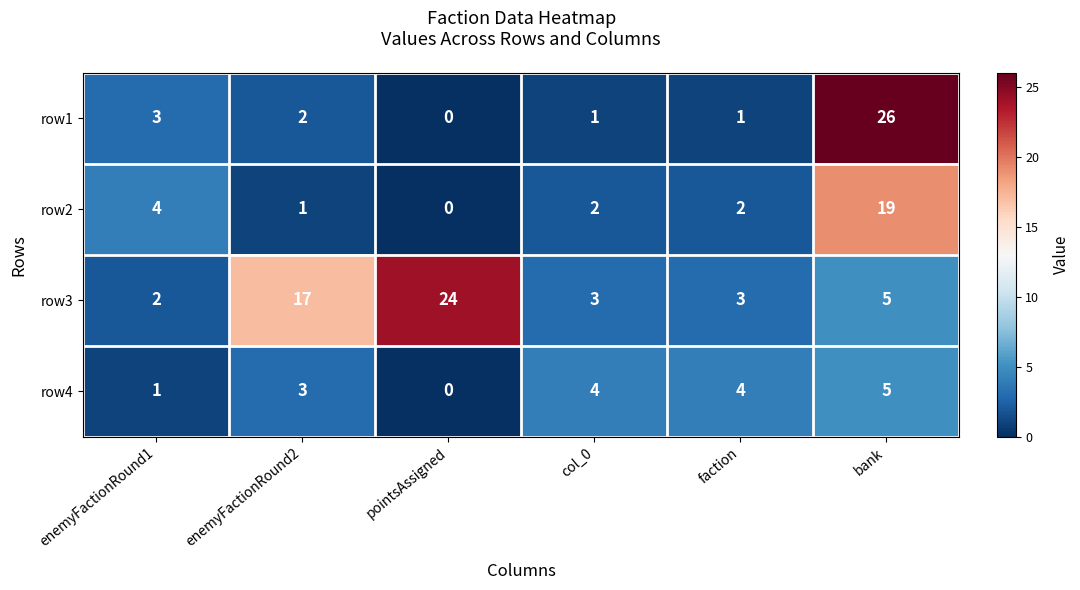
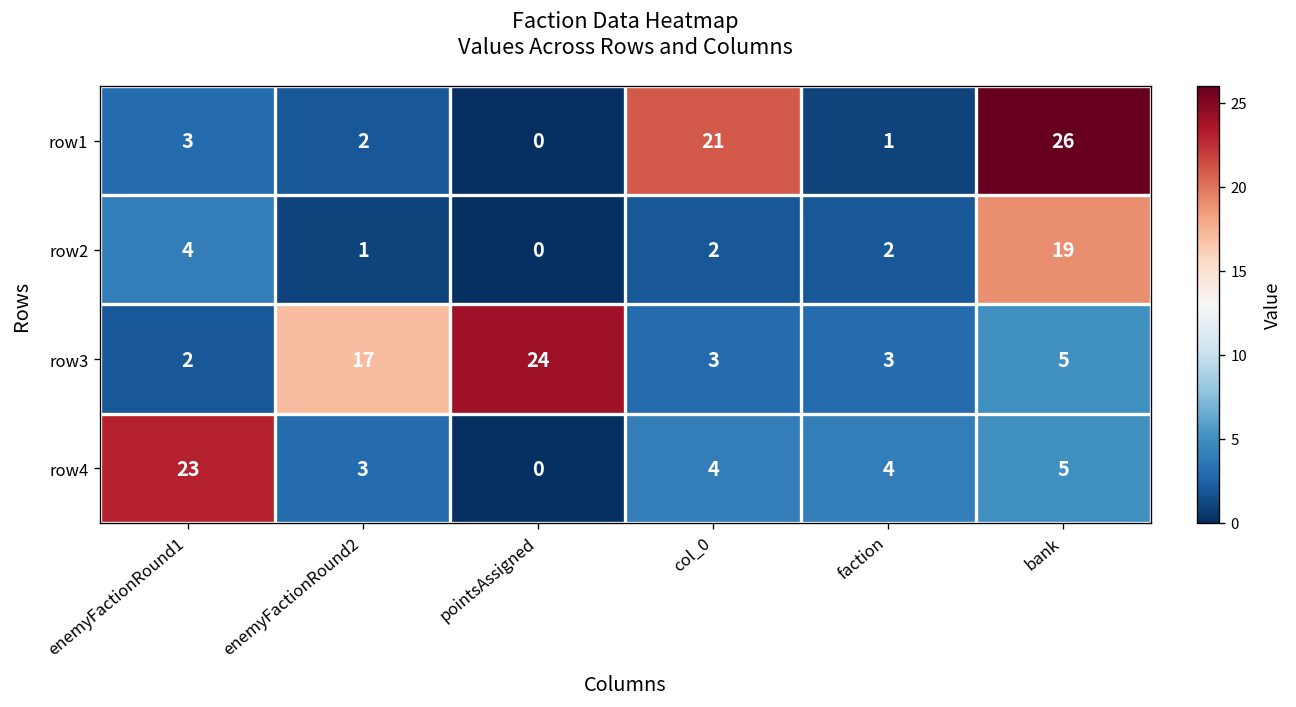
row1, col_0: 1 -> 21
row4, enemyFactionRound1: 1 -> 23
